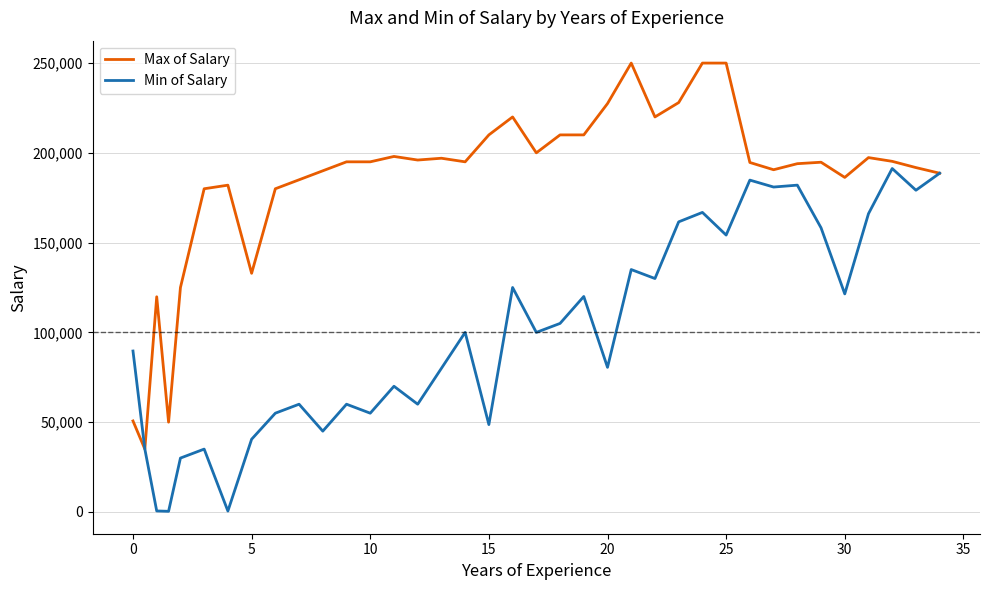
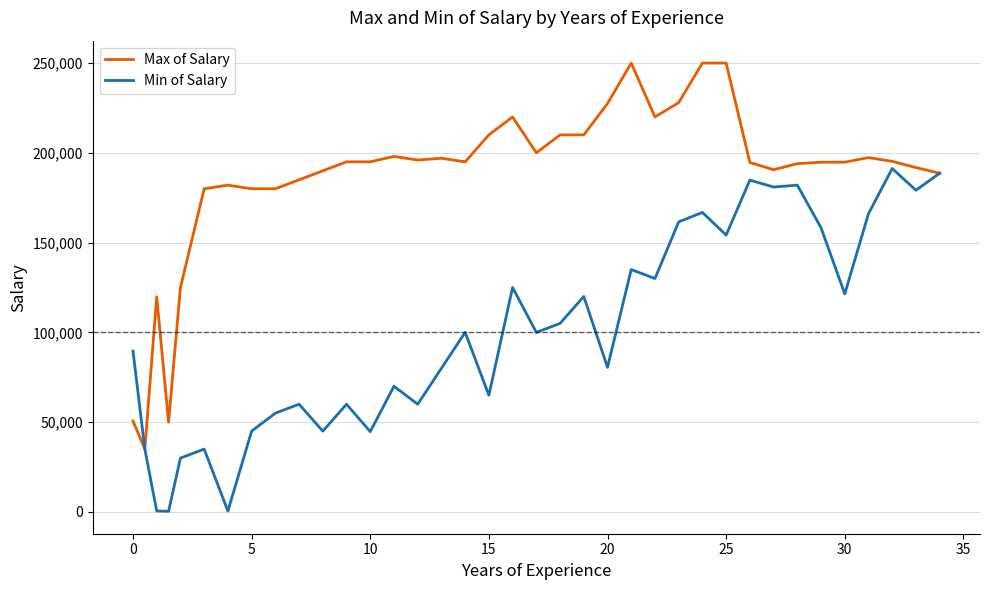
Max of Salary, 5: 133,000 -> 180,000
Min of Salary, 5: 40,000 -> 45,000
Min of Salary, 10: 55,000 -> 45,000
Min of Salary, 15: 49,000 -> 65,000
Max of Salary, 30: 186,000 -> 195,000
